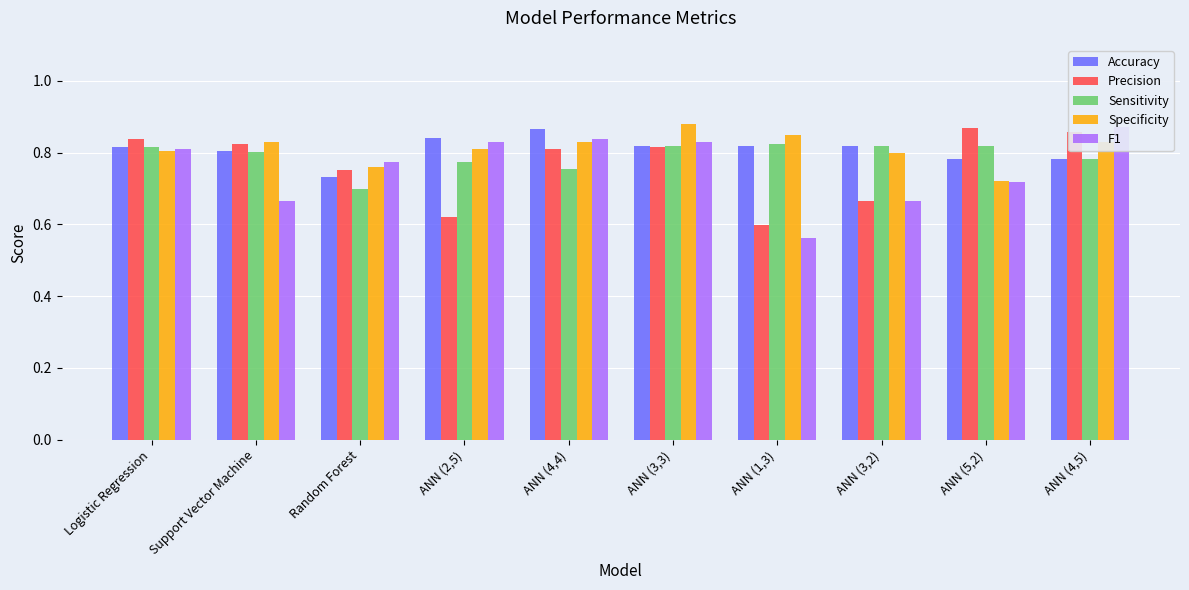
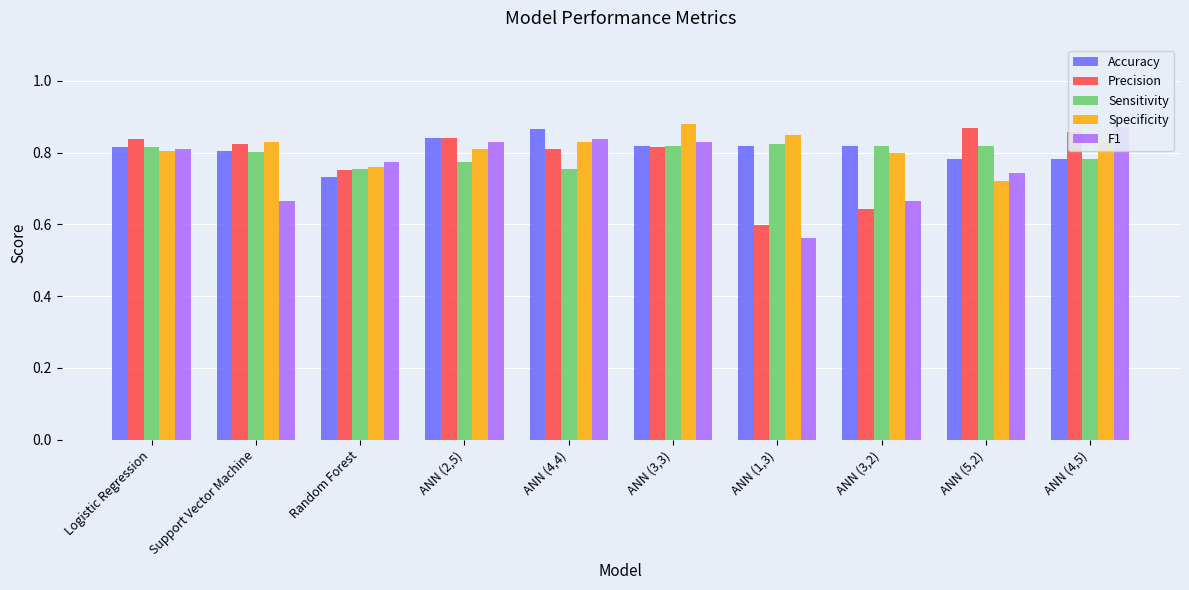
Sensitivity, Random Forest: 0.70 -> 0.76
Precision, ANN (2,5): 0.62 -> 0.84
Precision, ANN (3,2): 0.67 -> 0.64
F1, ANN (5,2): 0.72 -> 0.74
